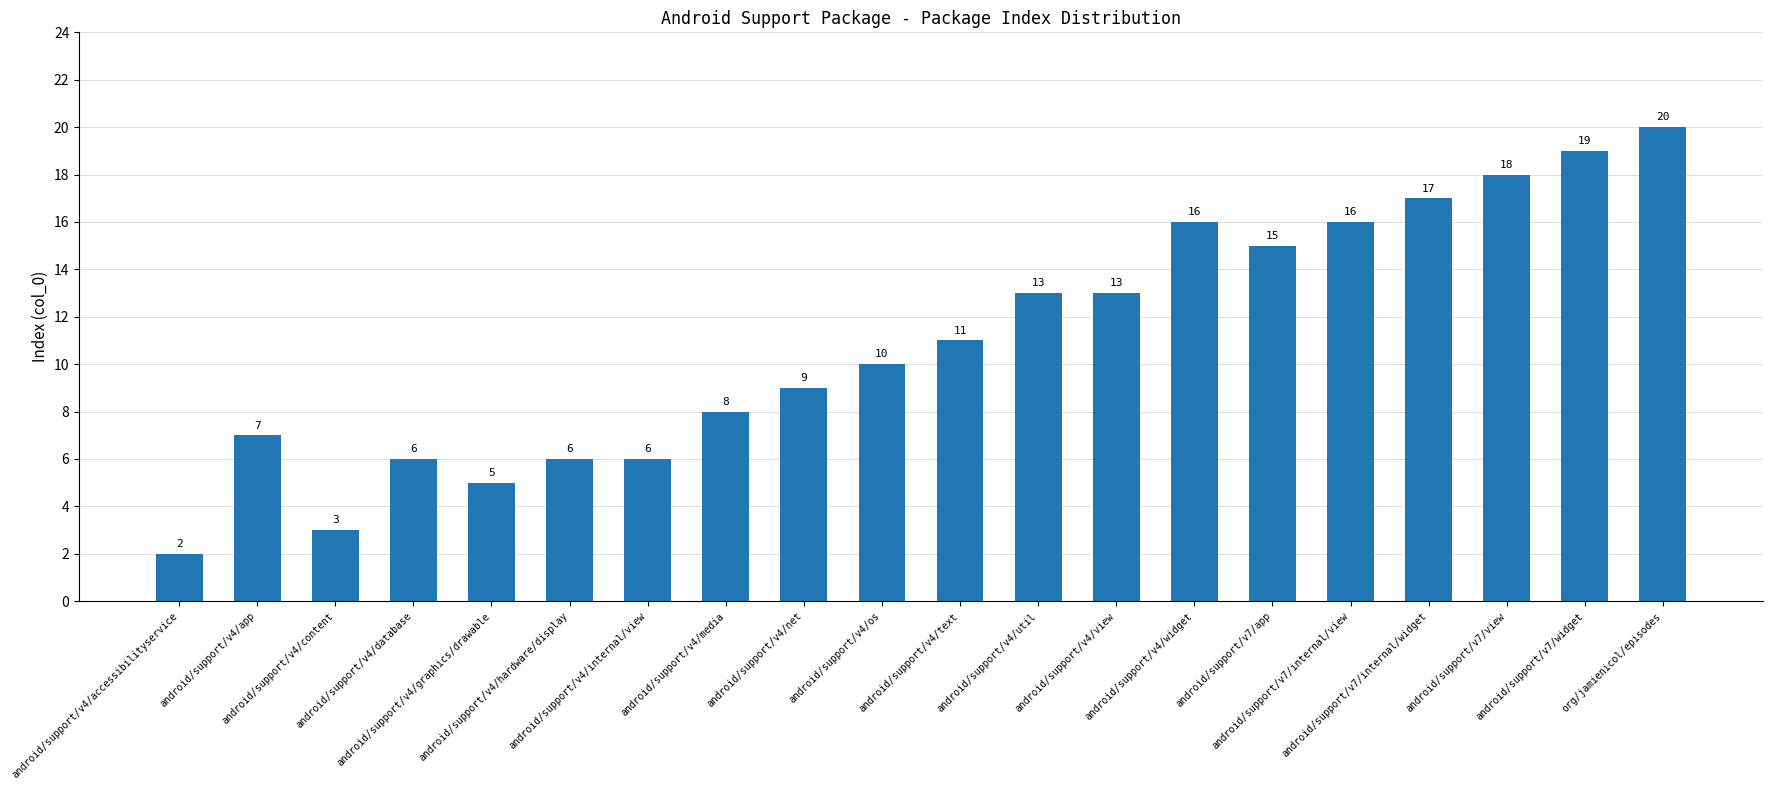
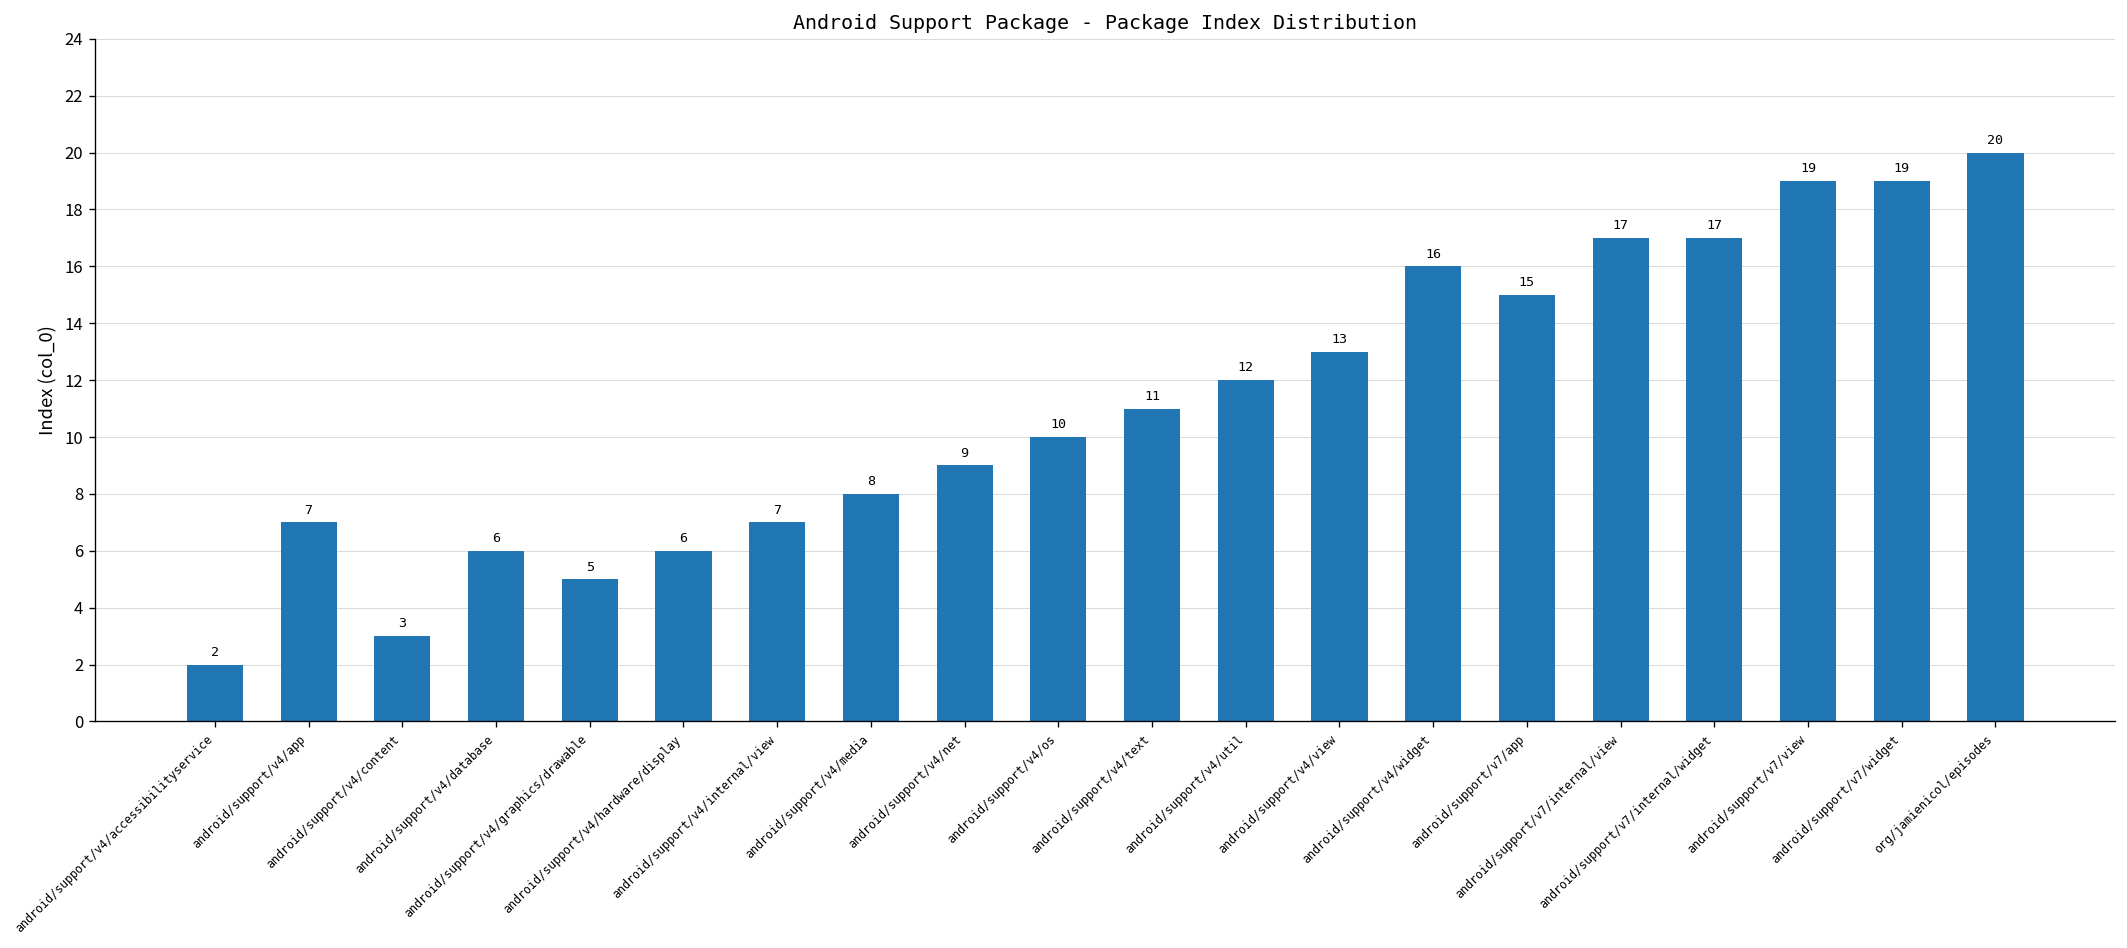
android/support/v4/internal/view: 6 -> 7
android/support/v4/util: 13 -> 12
android/support/v7/internal/view: 16 -> 17
android/support/v7/view: 18 -> 19
